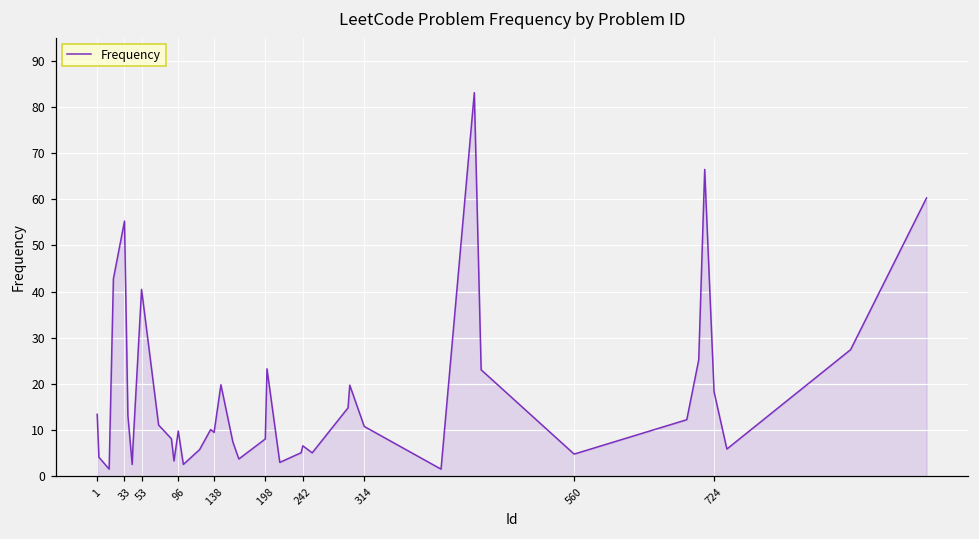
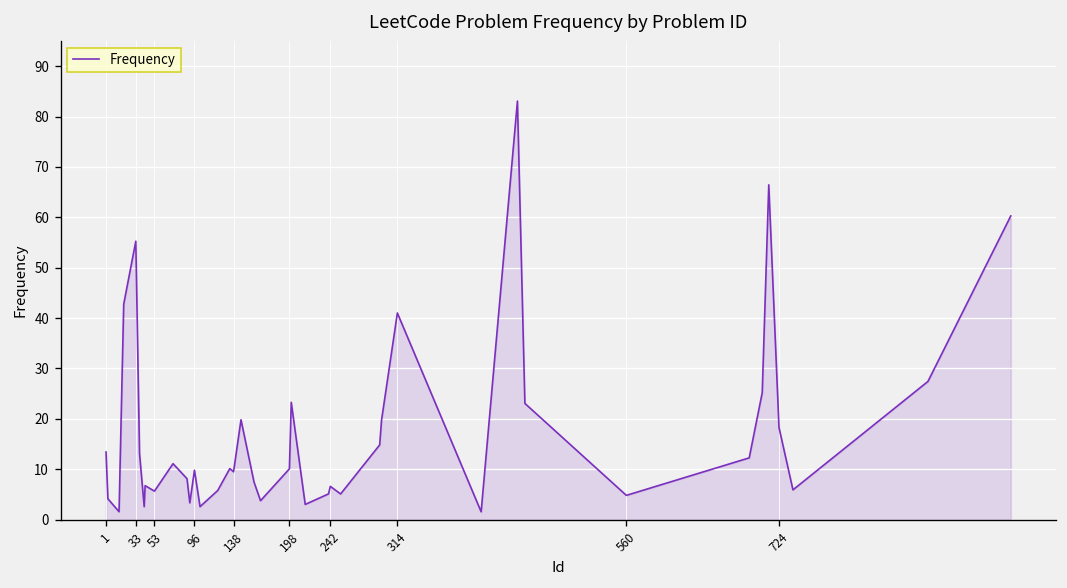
53: 40 -> 6
198: 8 -> 10
314: 11 -> 41
